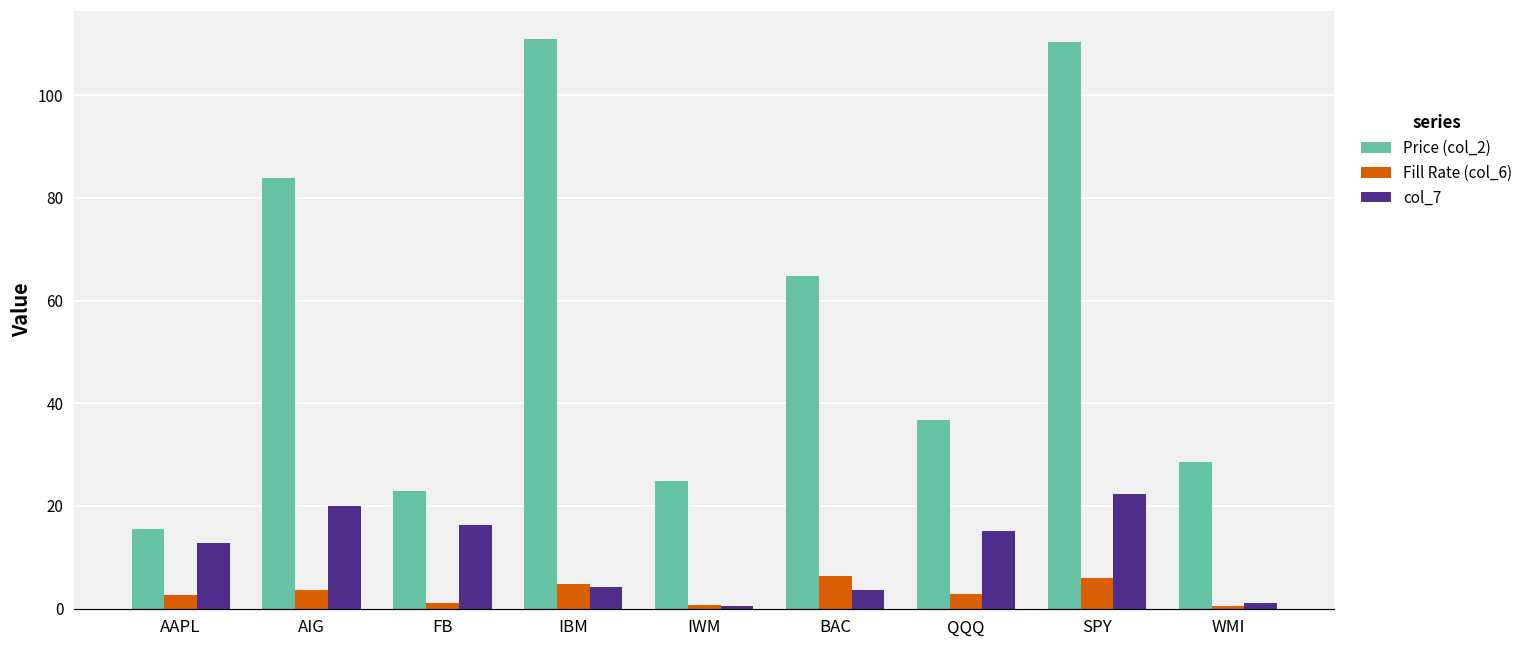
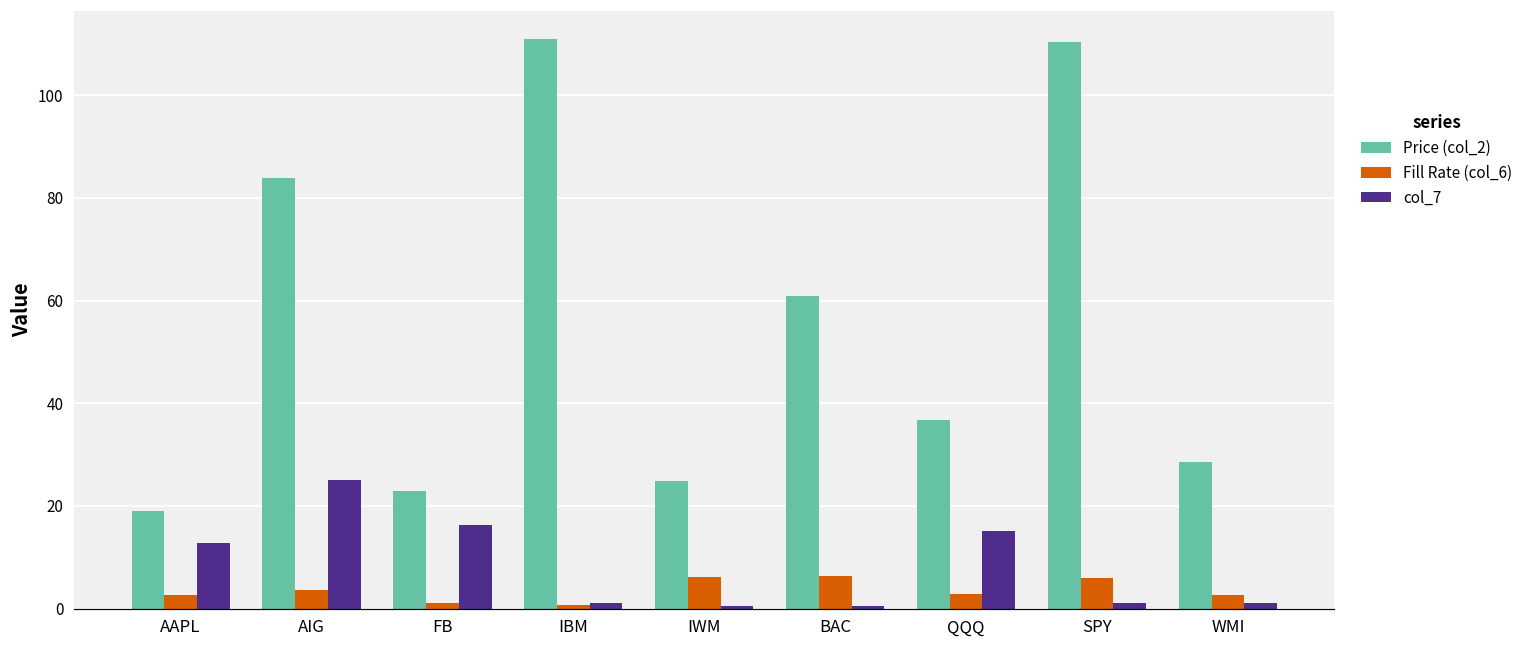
Price (col_2), AAPL: 16 -> 19
col_7, AIG: 20 -> 25
Fill Rate (col_6), IBM: 5 -> 1
col_7, IBM: 4 -> 1
Fill Rate (col_6), IWM: 1 -> 6
Price (col_2), BAC: 65 -> 61
col_7, BAC: 4 -> 1
col_7, SPY: 22 -> 1
Fill Rate (col_6), WMI: 1 -> 3
